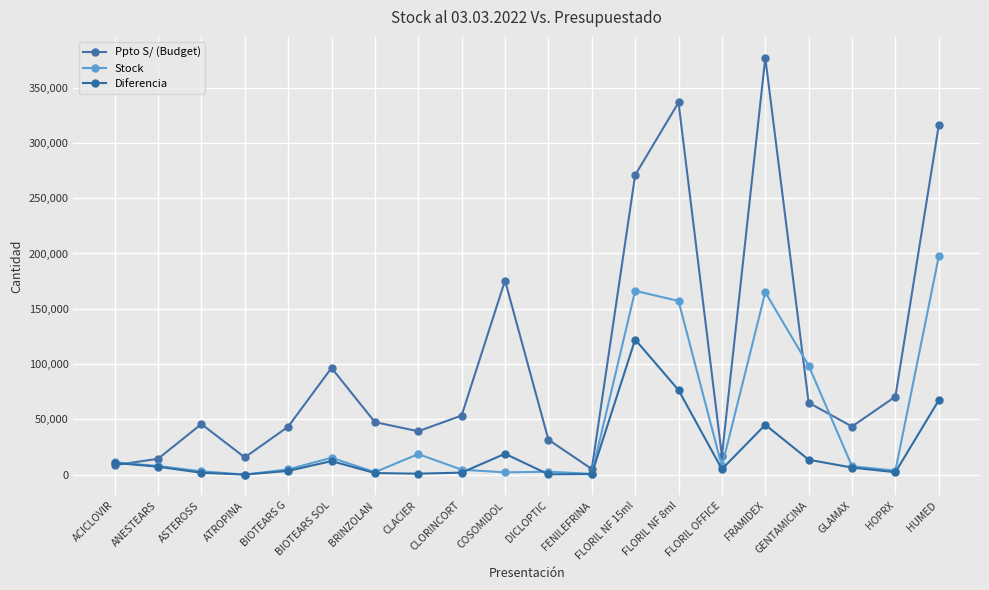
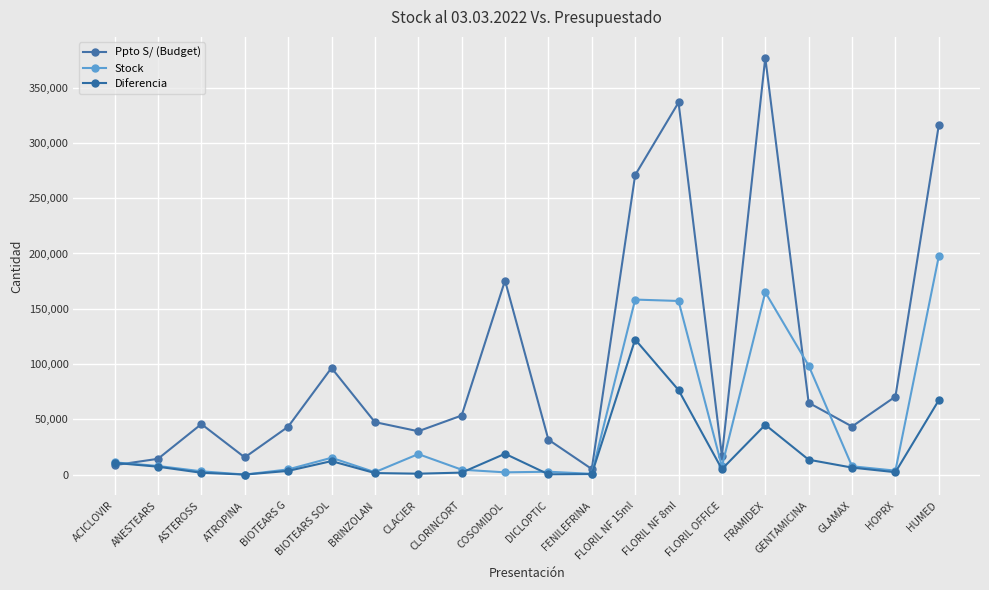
Stock, FLORIL NF 15ml: 166,000 -> 158,000
